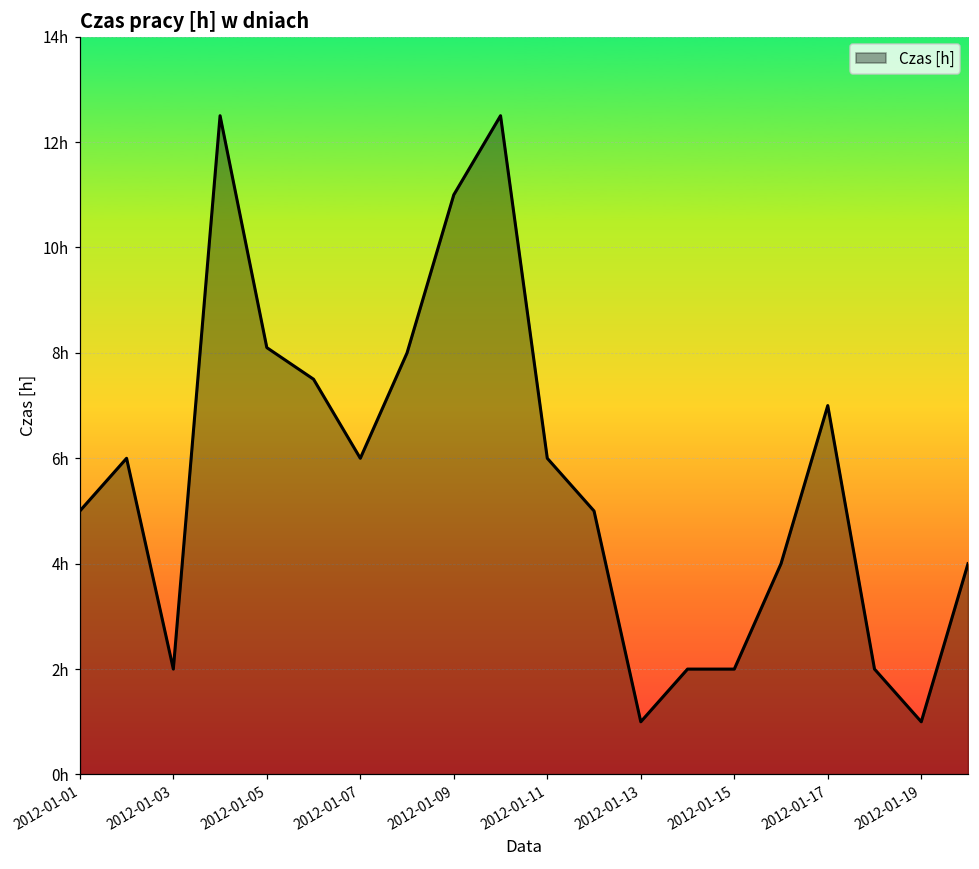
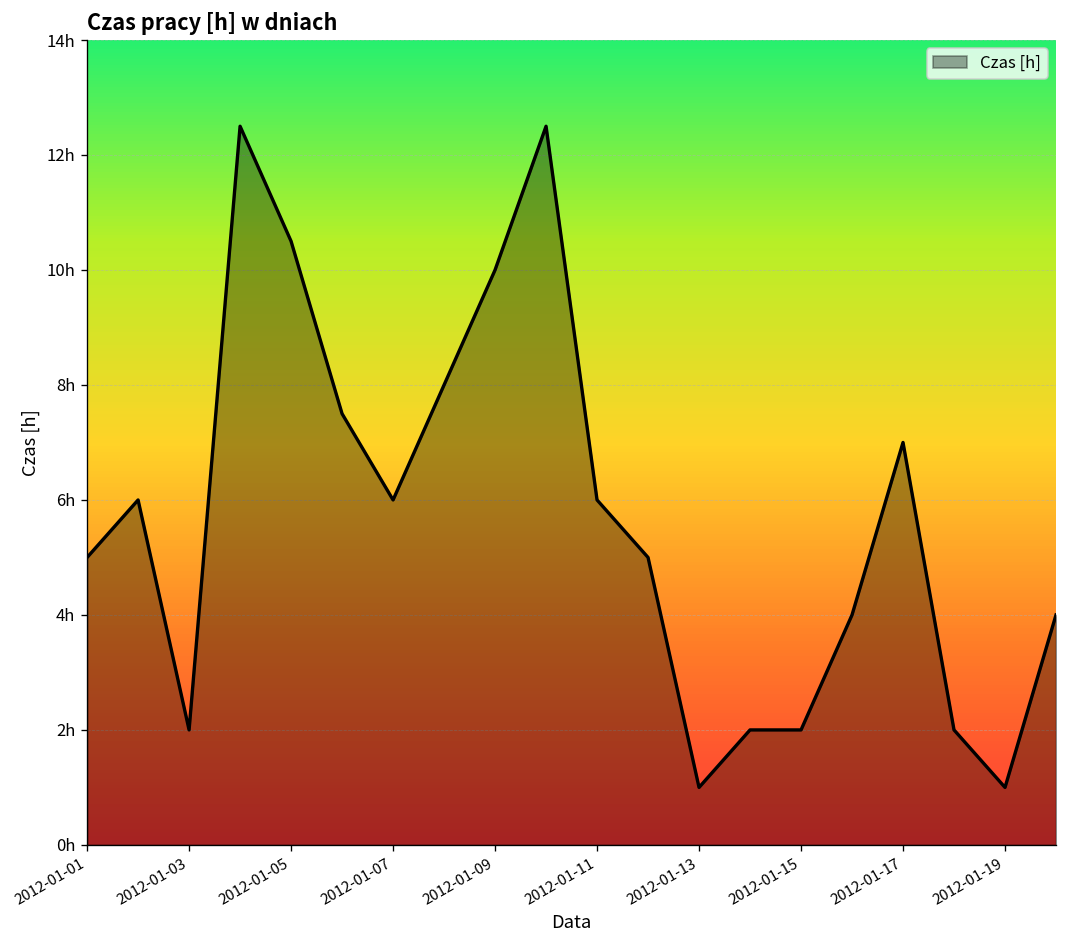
2012-01-05: 8.1h -> 10.5h
2012-01-09: 11h -> 10h
